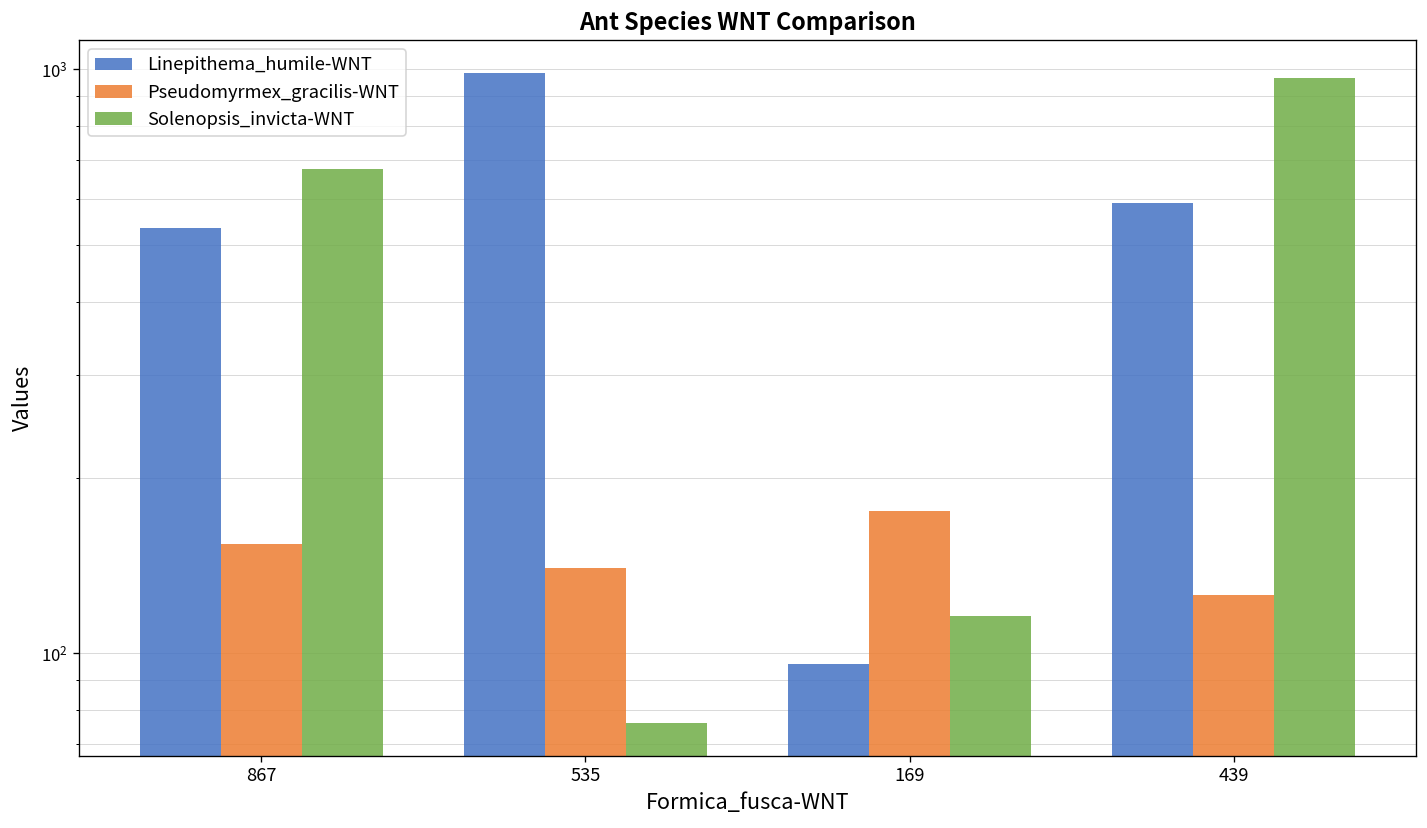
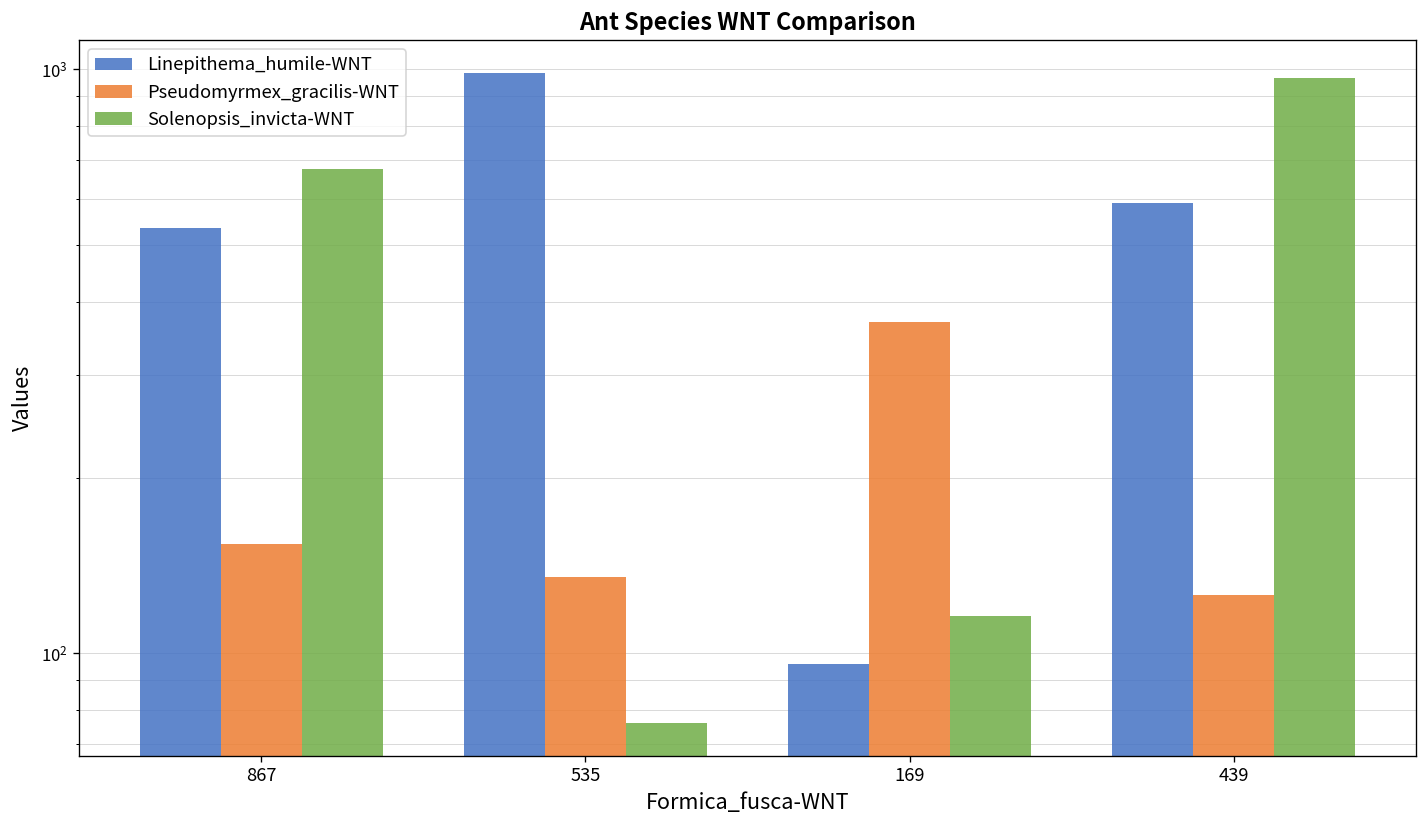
Pseudomyrmex_gracilis-WNT, 535: 140 -> 135
Pseudomyrmex_gracilis-WNT, 169: 175 -> 370
